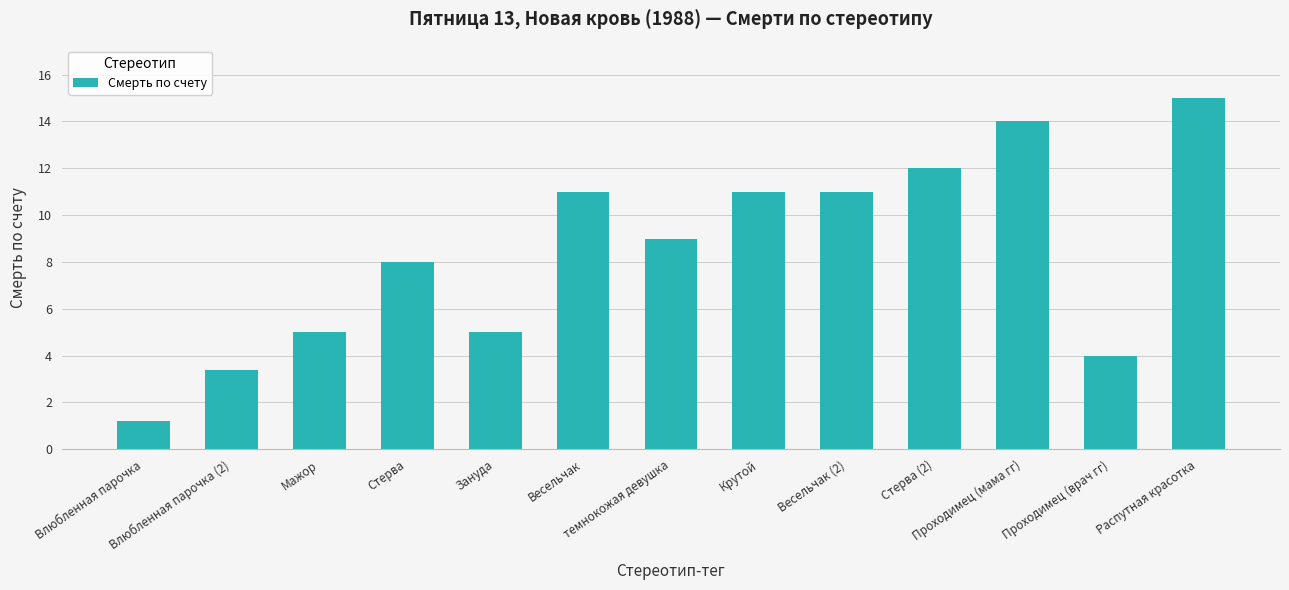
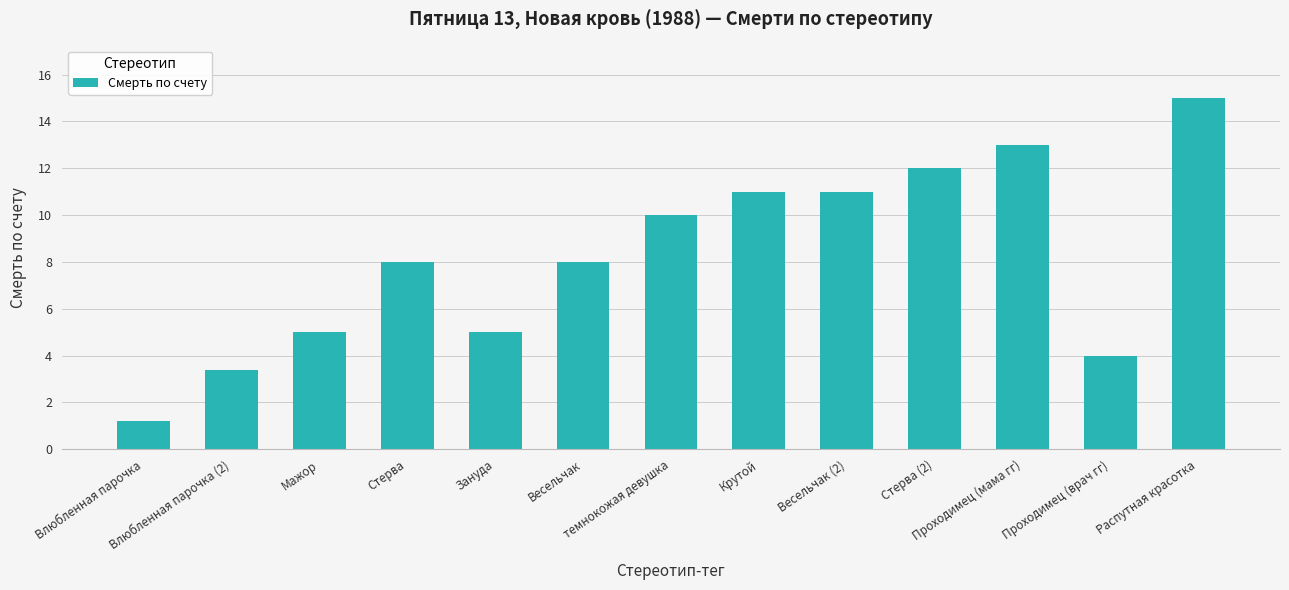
Весельчак: 11 -> 8
темнокожая девушка: 9 -> 10
Проходимец (мама гг): 14 -> 13
